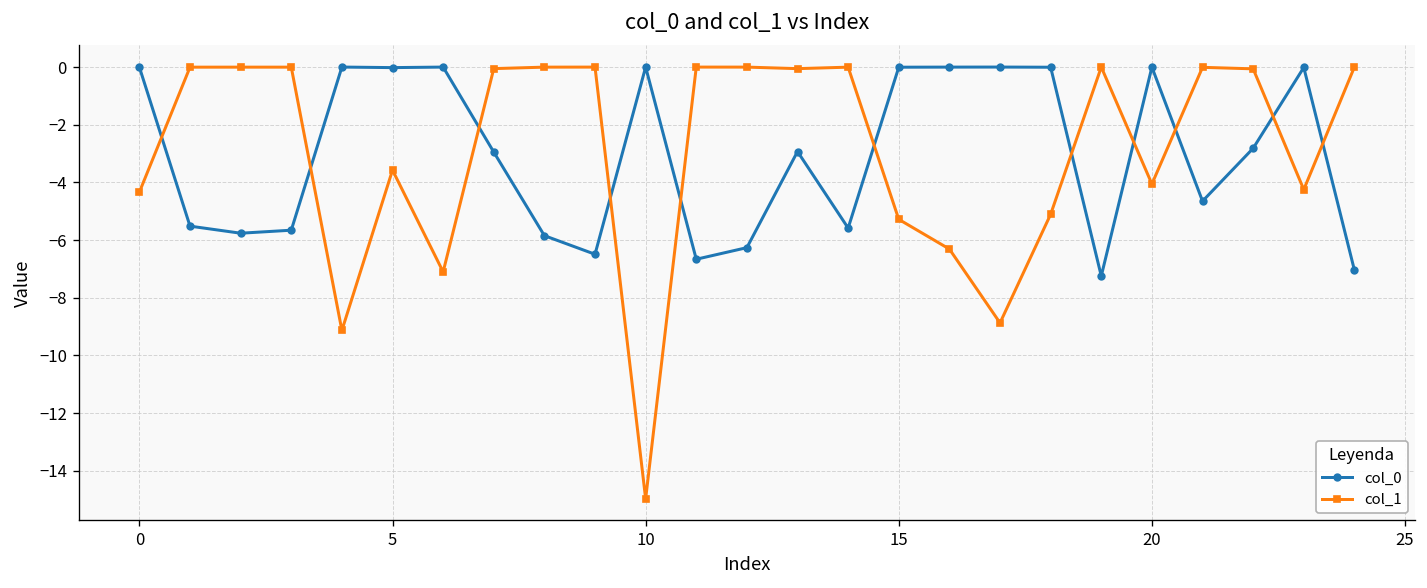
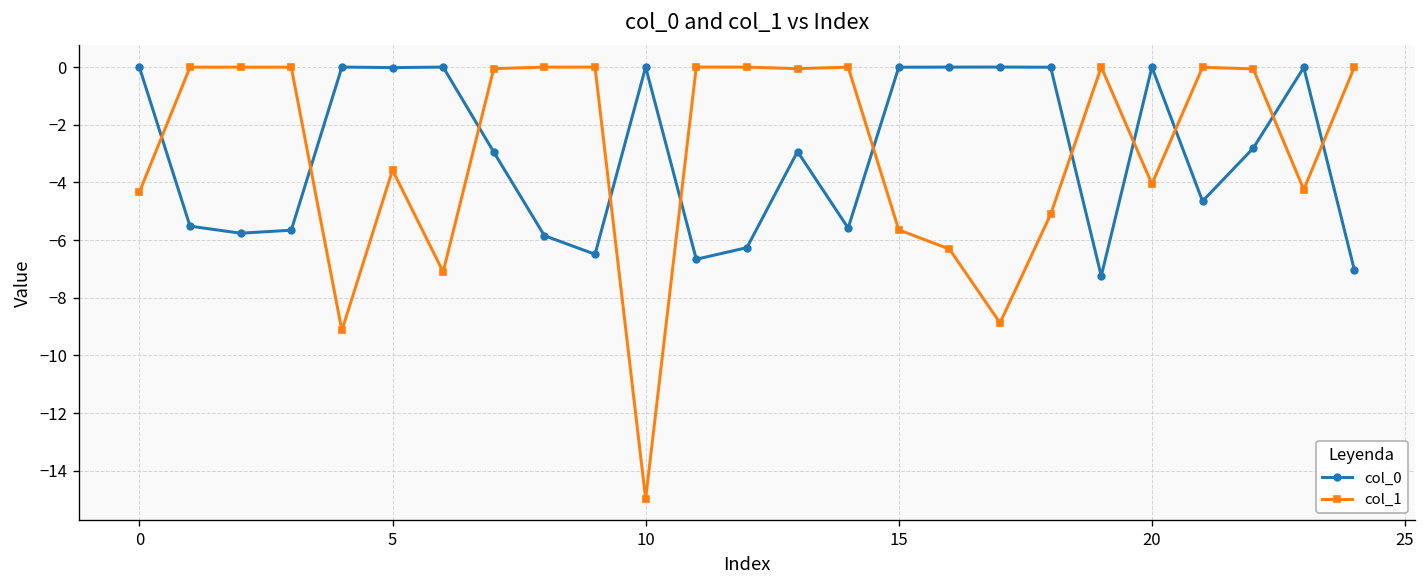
col_1, 15: -5.3 -> -5.6
